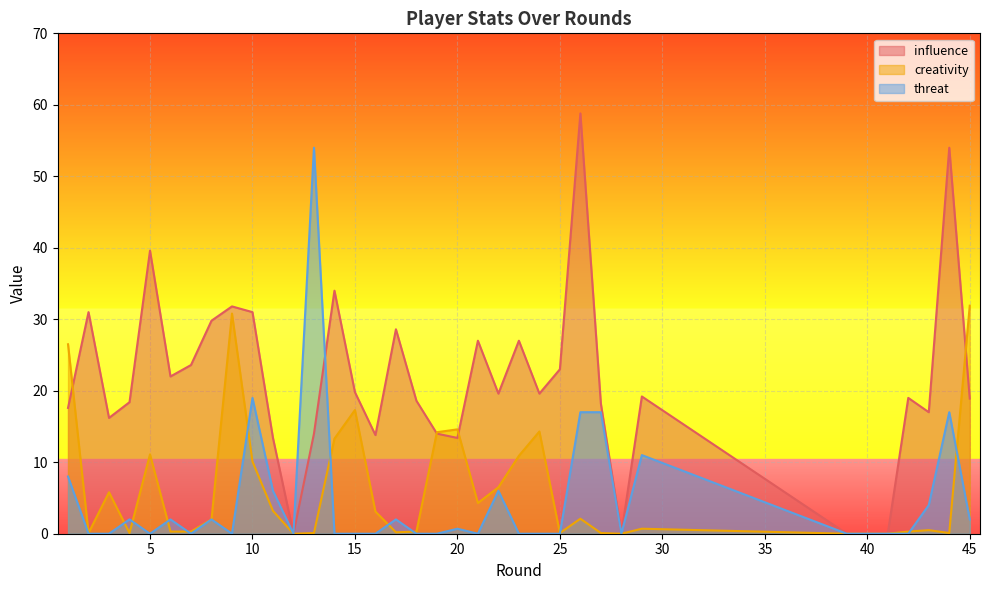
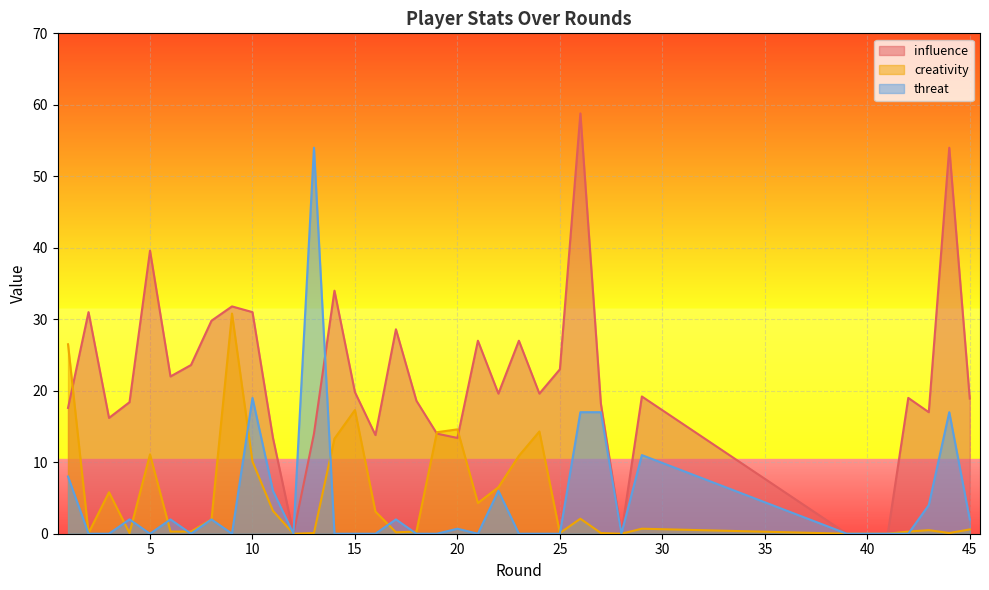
creativity, 45: 32 -> 1
